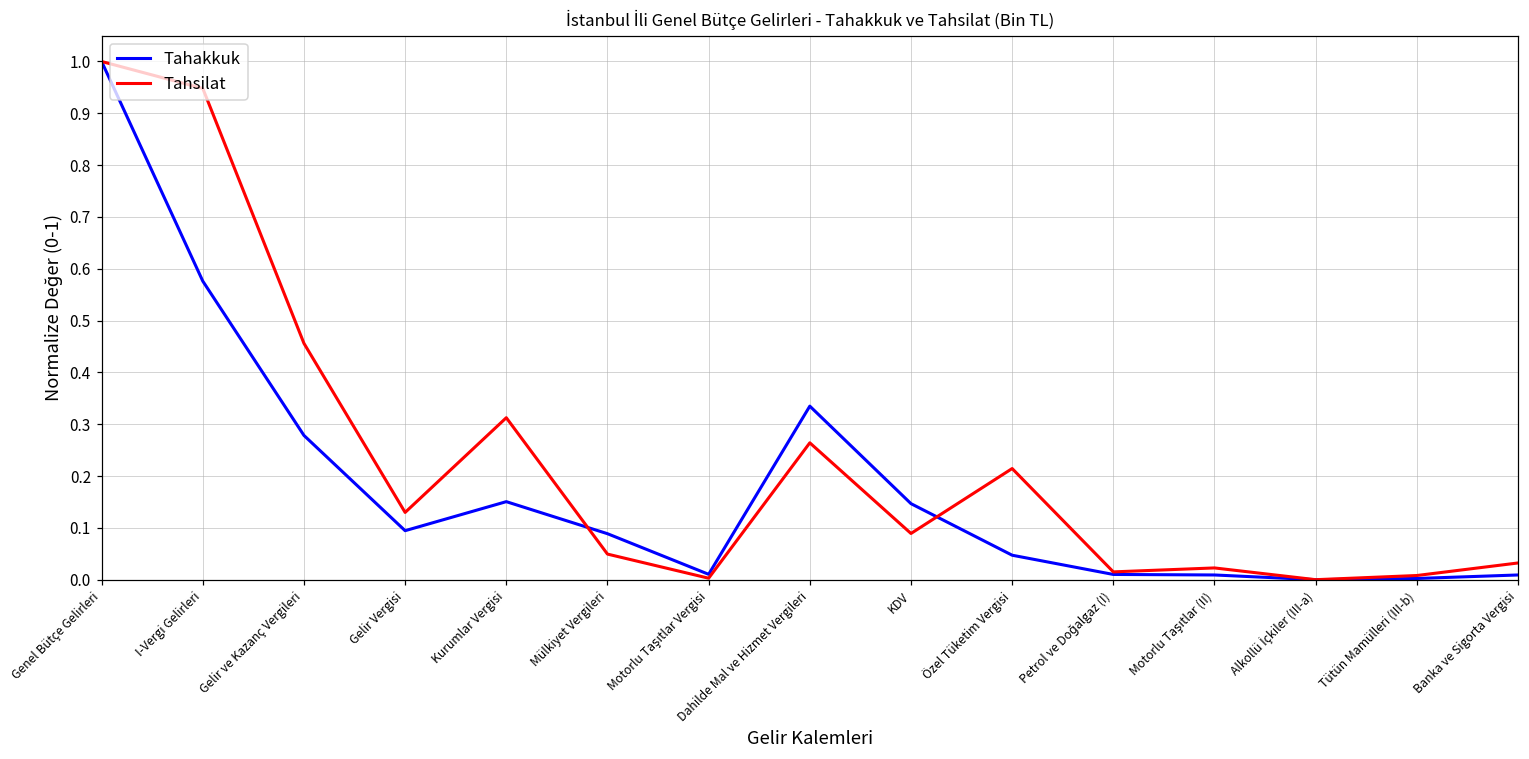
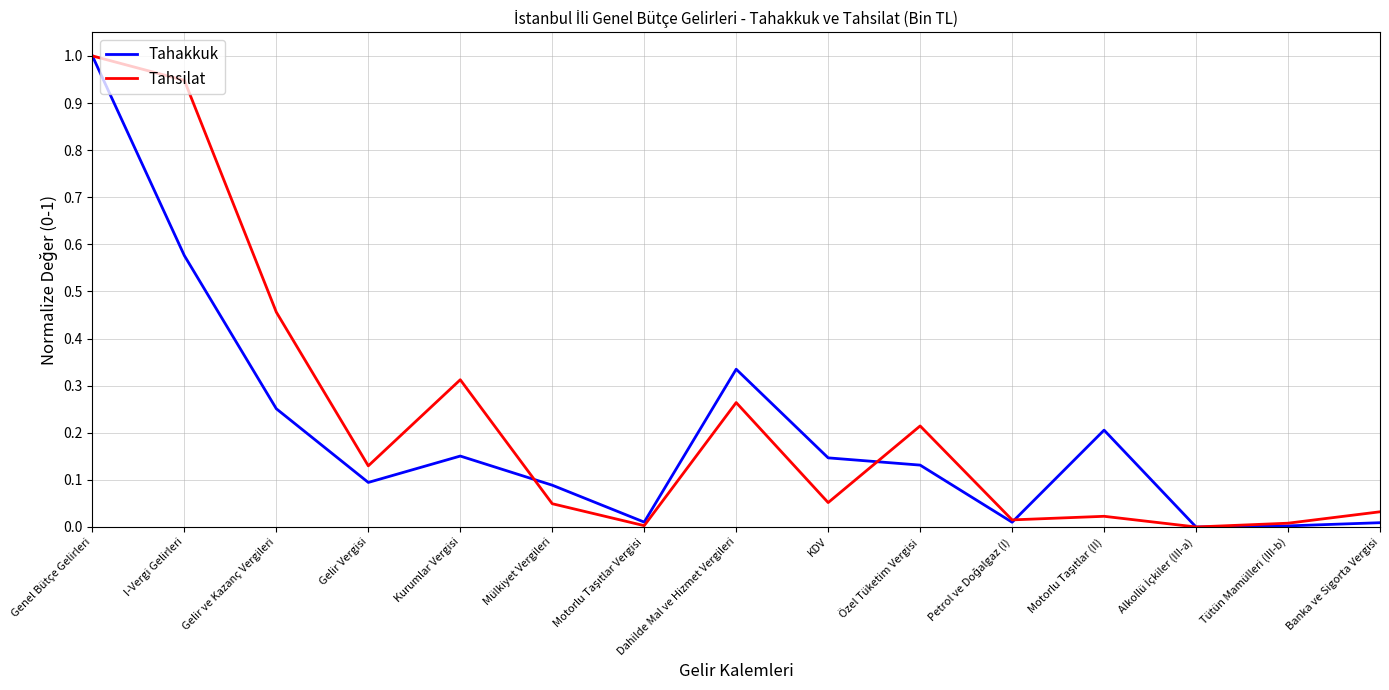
Tahakkuk, Gelir ve Kazanç Vergileri: 0.28 -> 0.25
Tahsilat, KDV: 0.09 -> 0.05
Tahakkuk, Özel Tüketim Vergisi: 0.05 -> 0.13
Tahakkuk, Motorlu Taşıtlar (II): 0.01 -> 0.21
